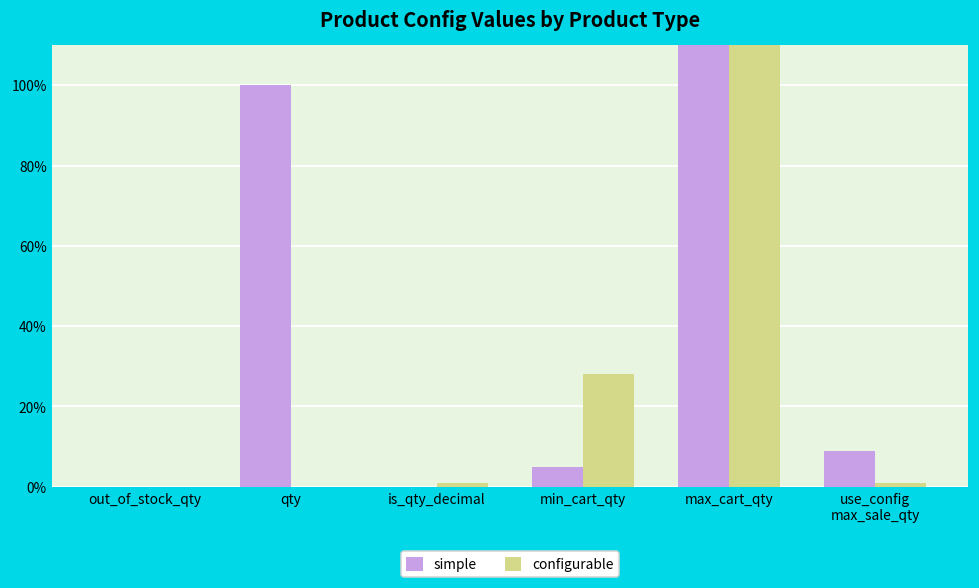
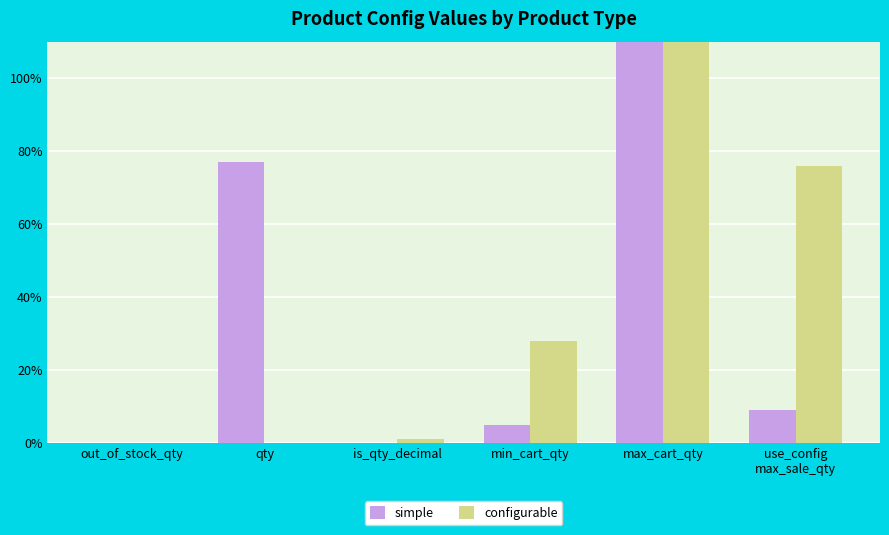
simple, qty: 100% -> 77%
configurable, use_config max_sale_qty: 1% -> 76%
